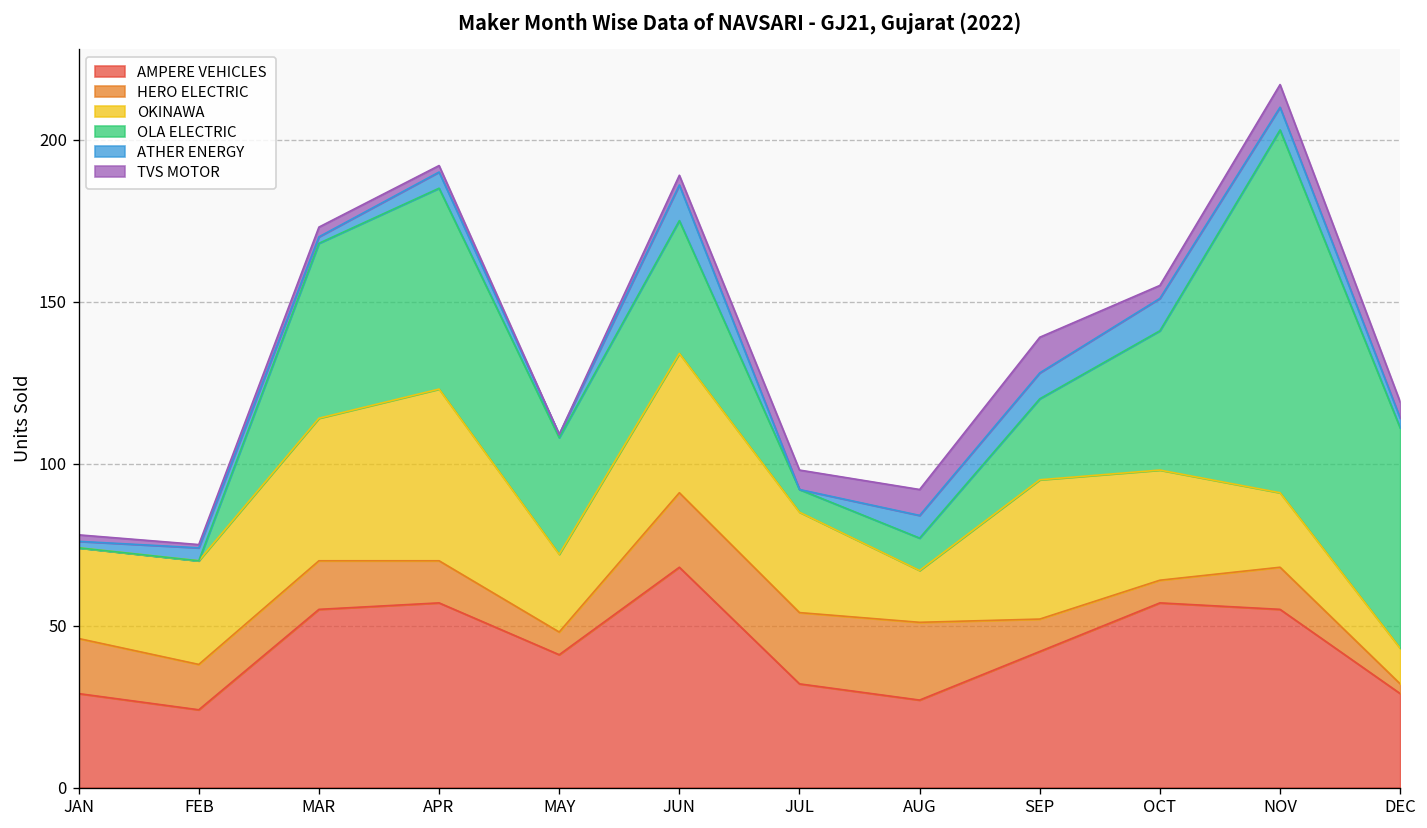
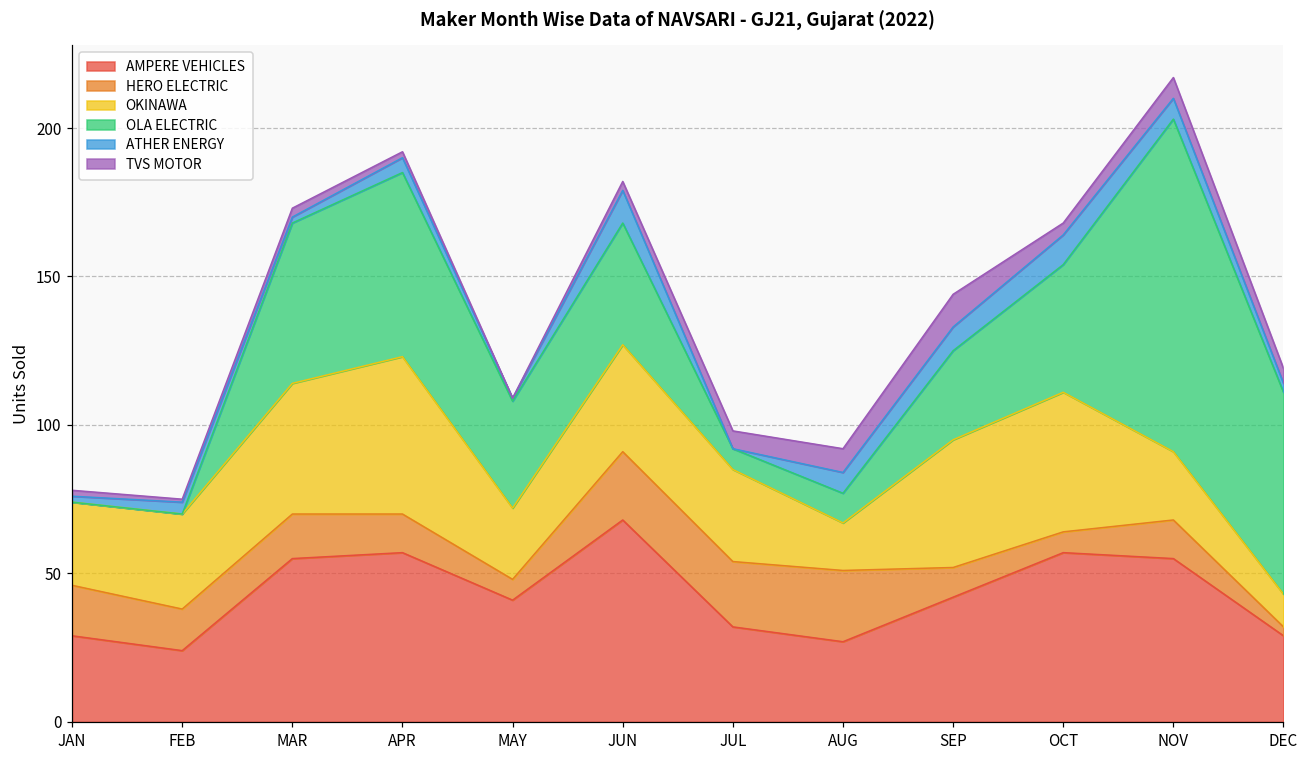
OKINAWA, JUN: 43 -> 36
OLA ELECTRIC, SEP: 25 -> 30
OKINAWA, OCT: 34 -> 47
